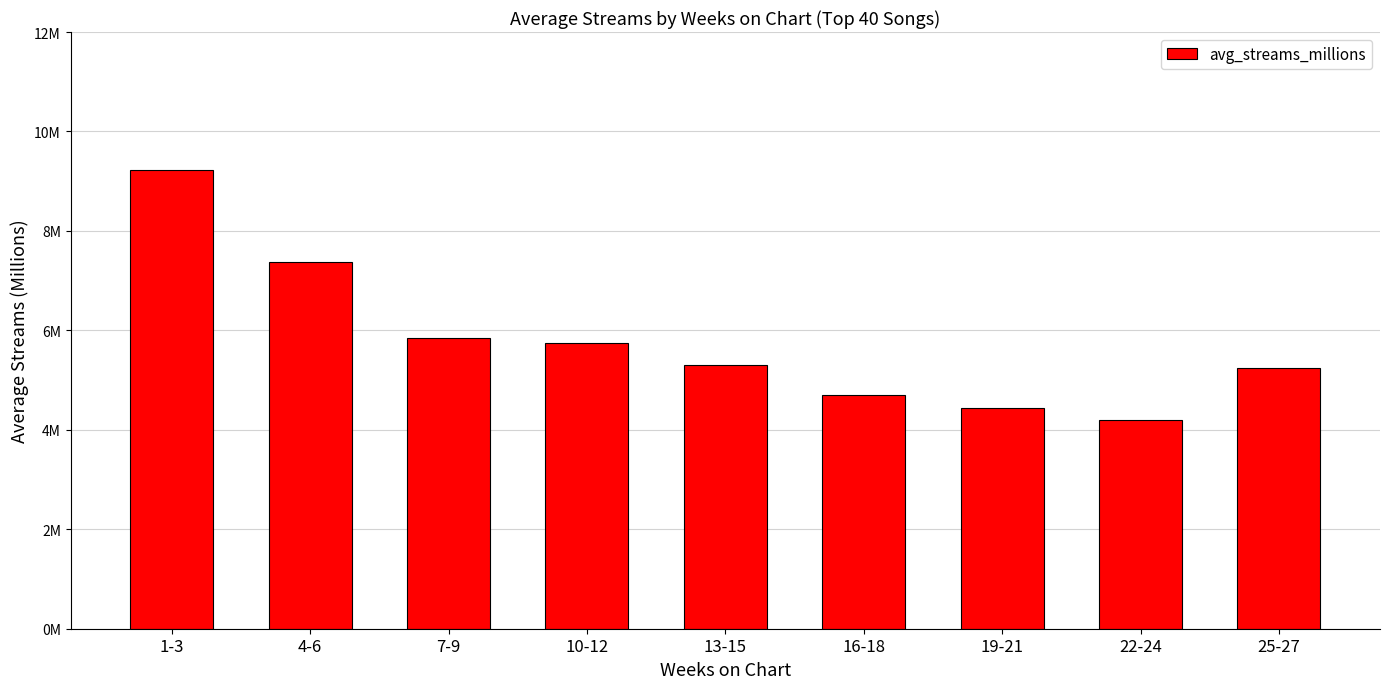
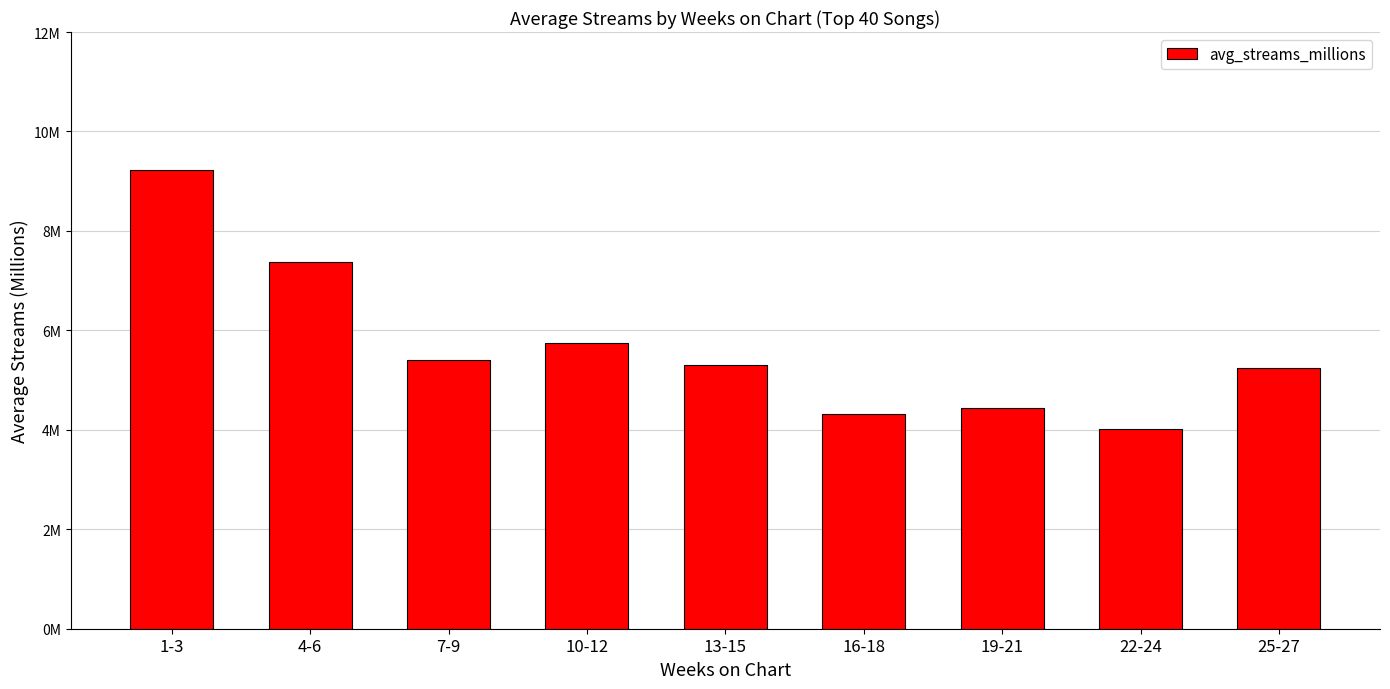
7-9: 5800000 -> 5400000
16-18: 4700000 -> 4300000
22-24: 4200000 -> 4000000
